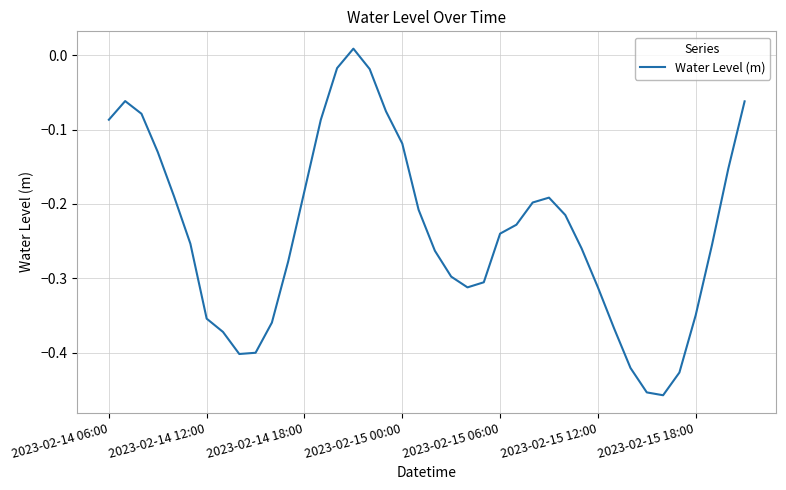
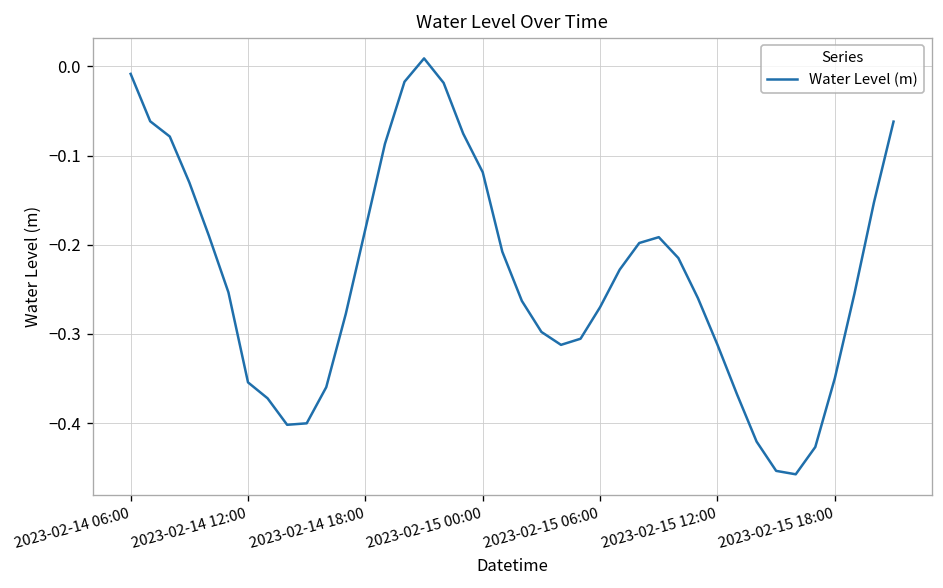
2023-02-14 06:00: -0.09 -> -0.01
2023-02-15 06:00: -0.24 -> -0.27
